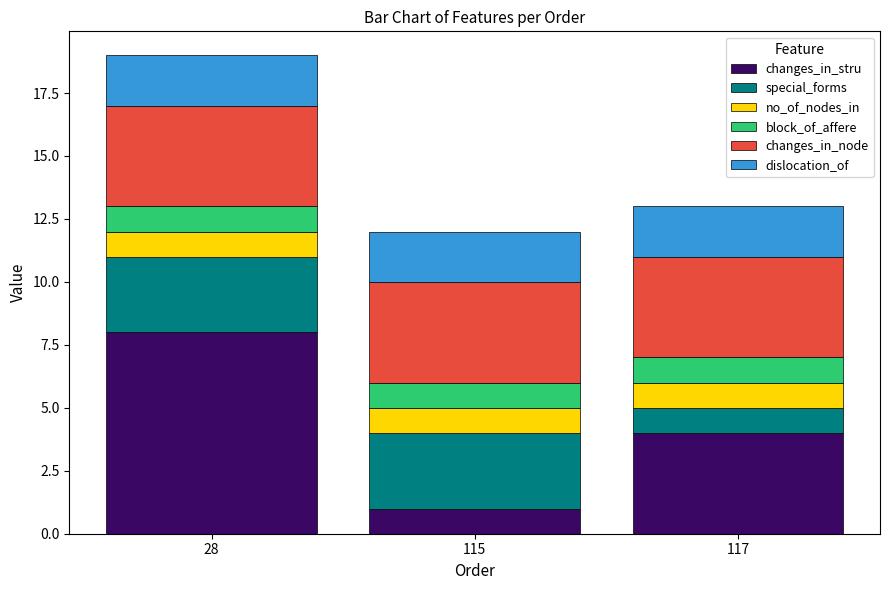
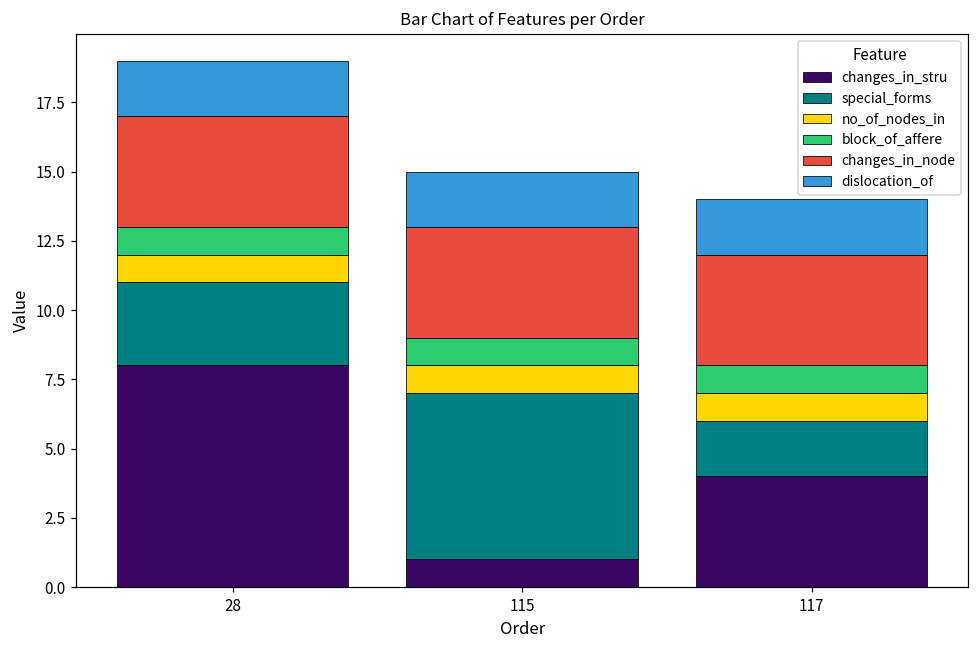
special_forms, 115: 3 -> 6
special_forms, 117: 1 -> 2
